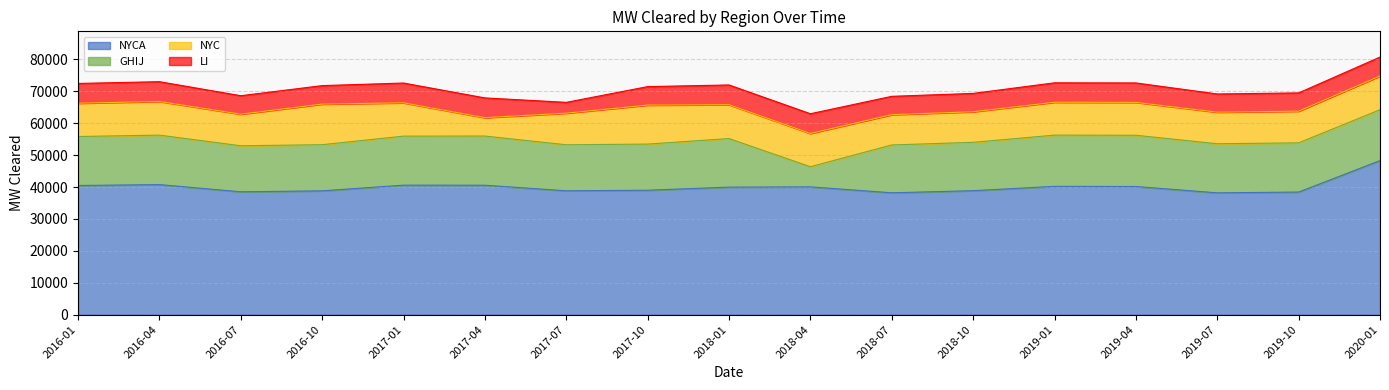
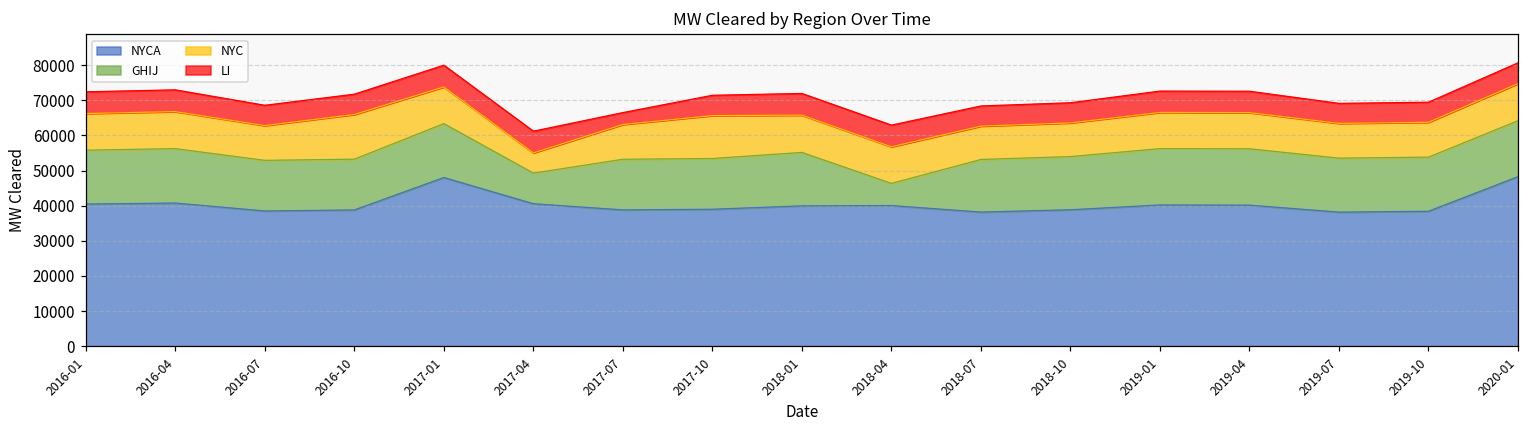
NYCA, 2017-01: 41000 -> 48000
GHIJ, 2017-04: 15000 -> 9000
